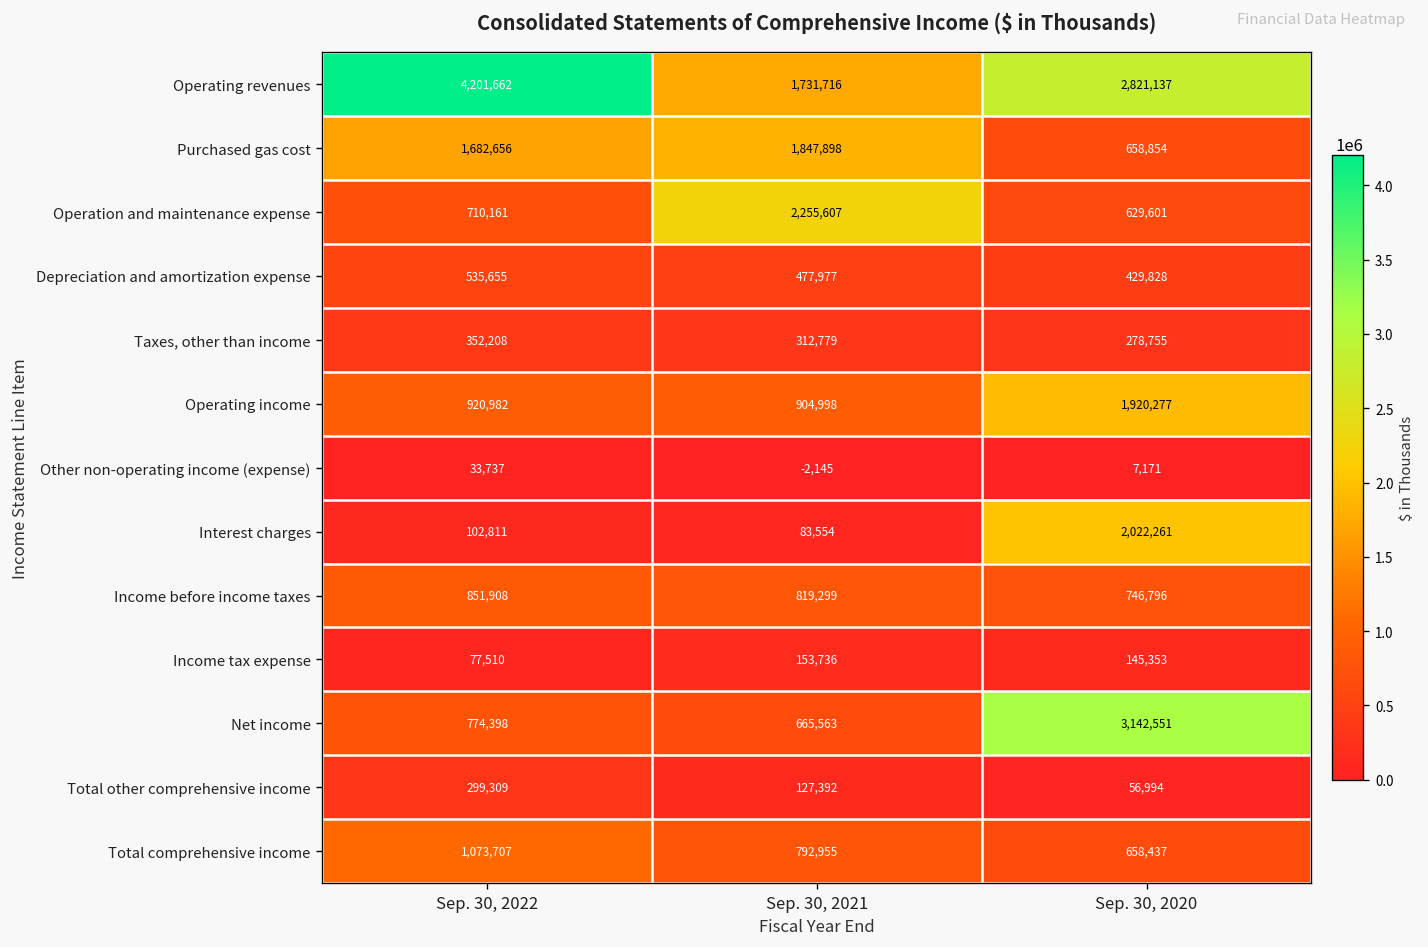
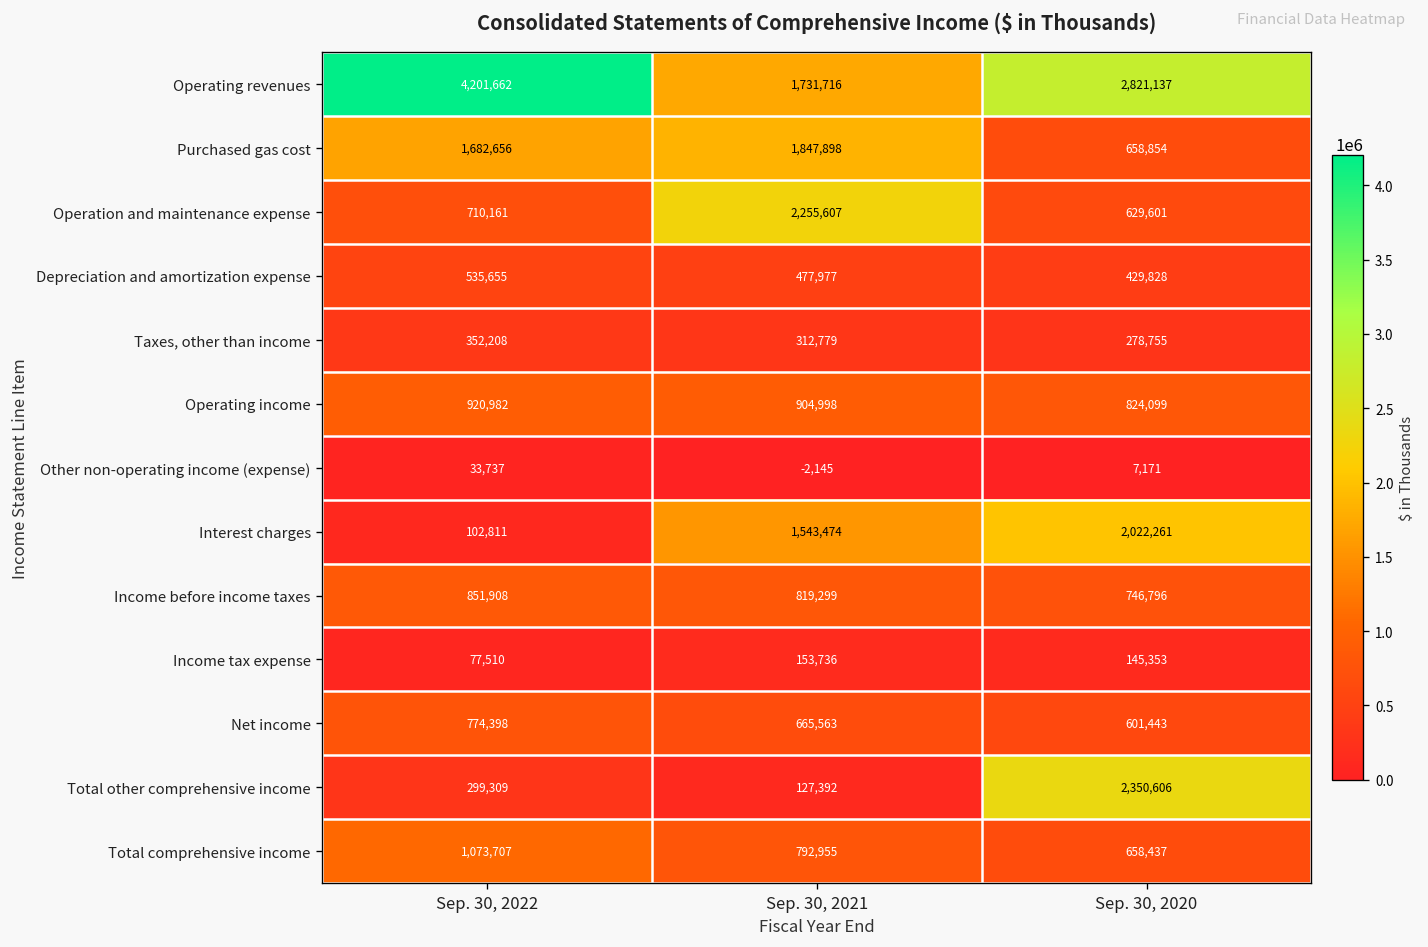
Operating income, Sep. 30, 2020: 1,920,277 -> 824,099
Interest charges, Sep. 30, 2021: 83,554 -> 1,543,474
Net income, Sep. 30, 2020: 3,142,551 -> 601,443
Total other comprehensive income, Sep. 30, 2020: 56,994 -> 2,350,606
